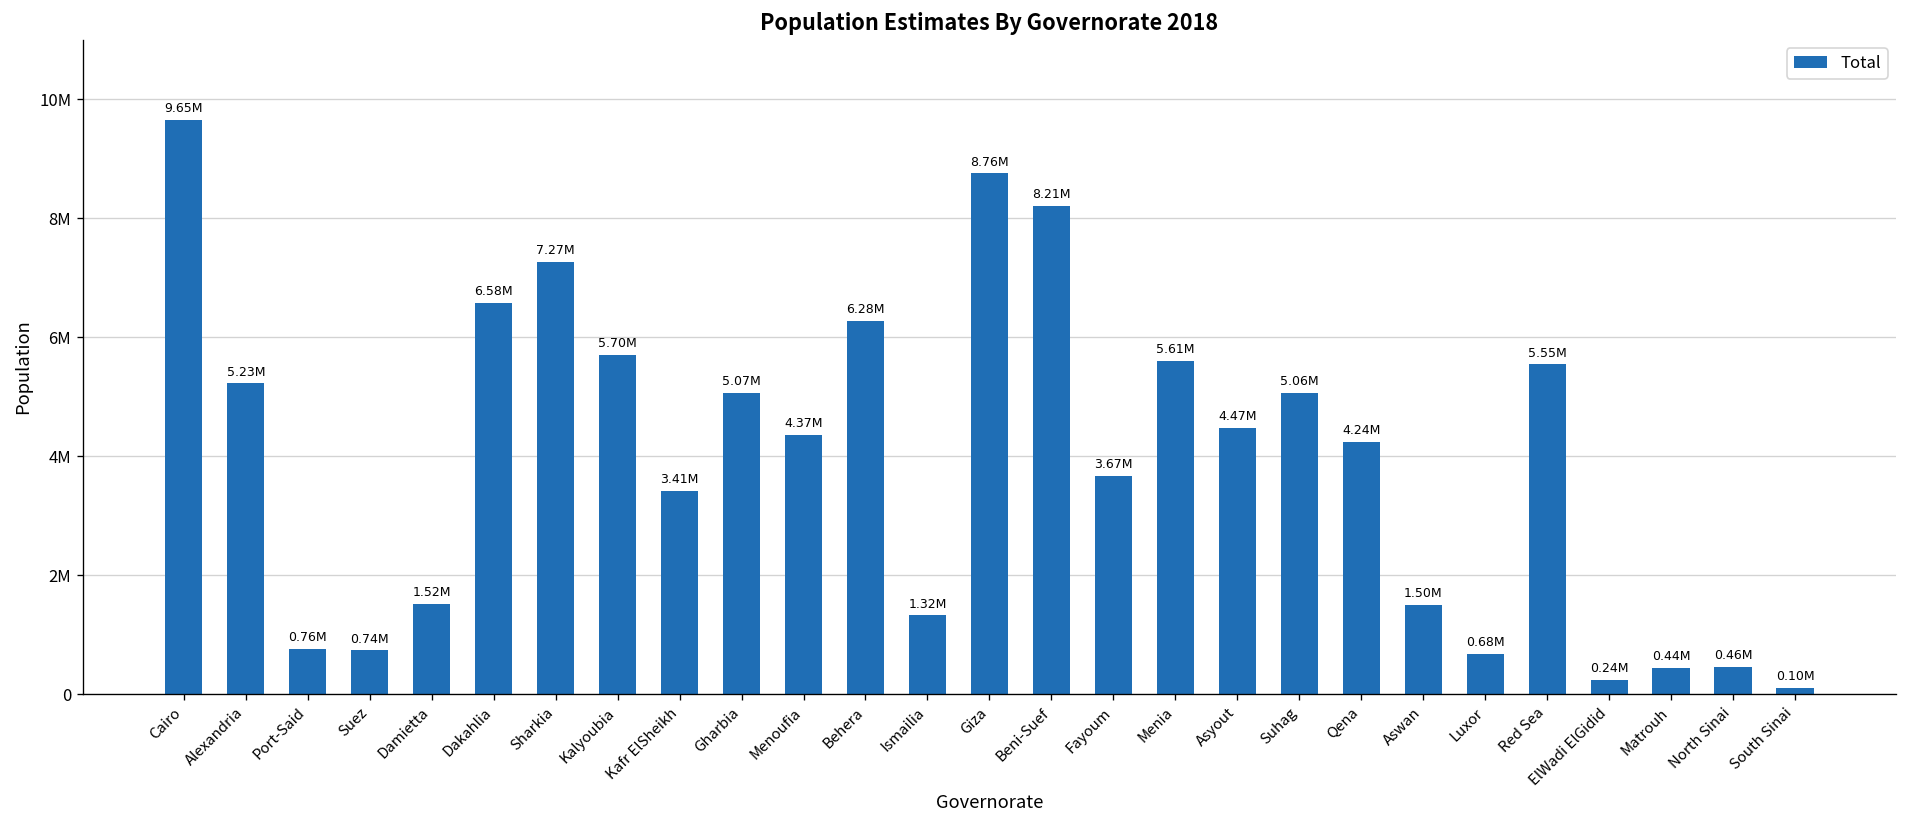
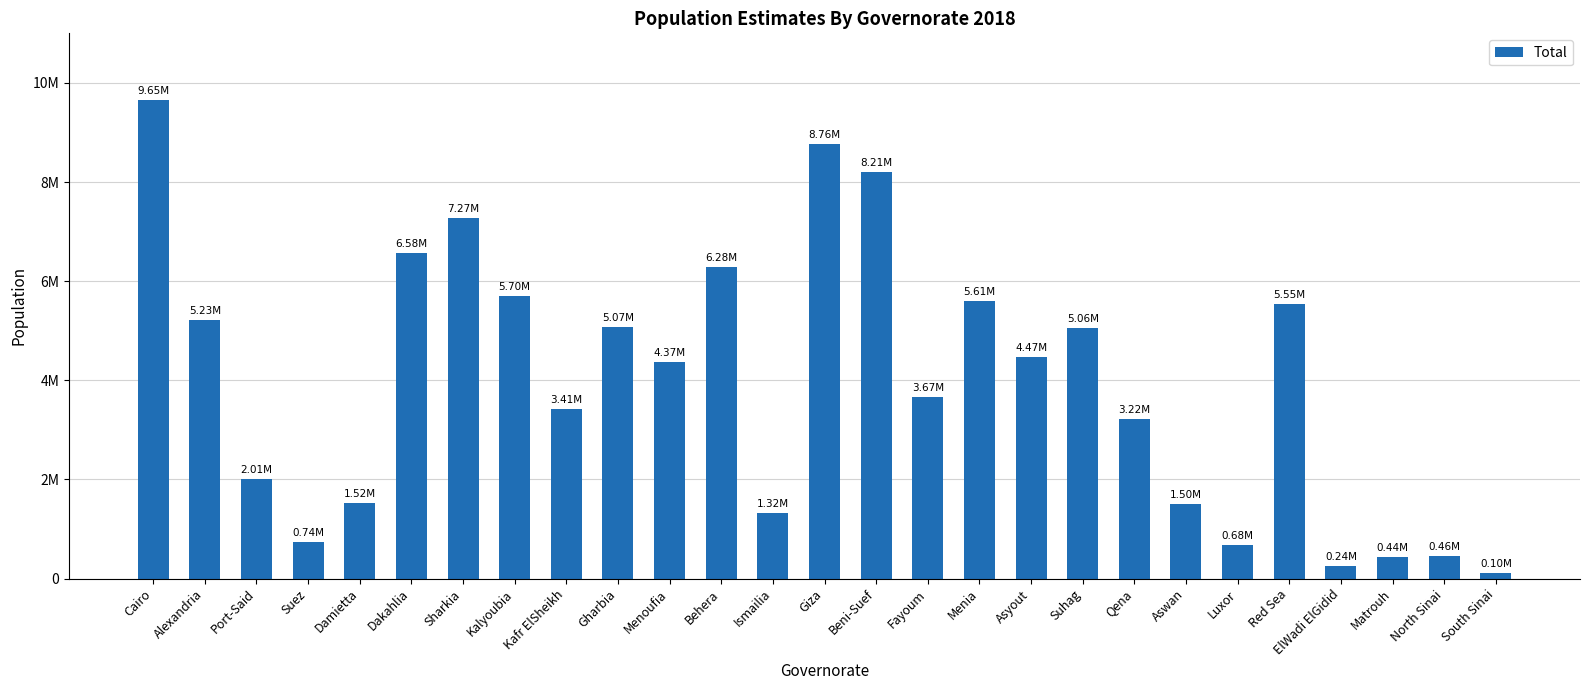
Port-Said: 0.76M -> 2.01M
Qena: 4.24M -> 3.22M
